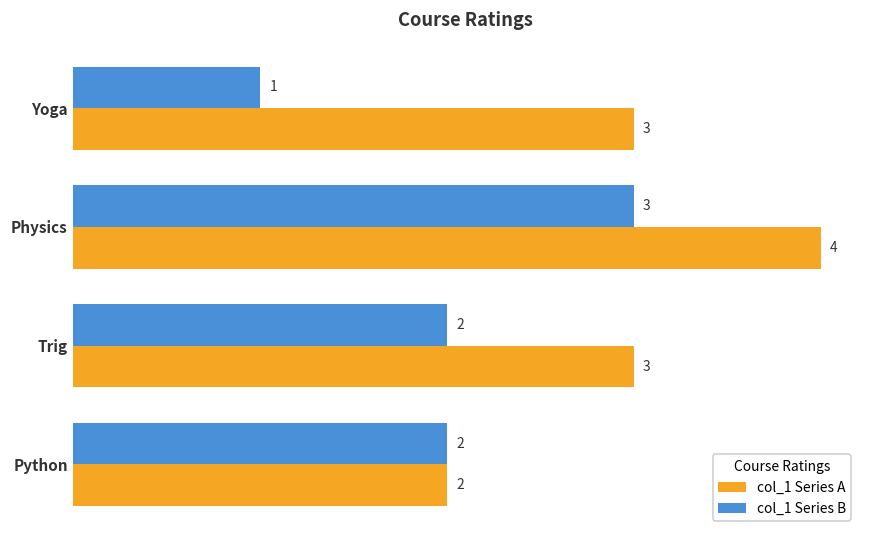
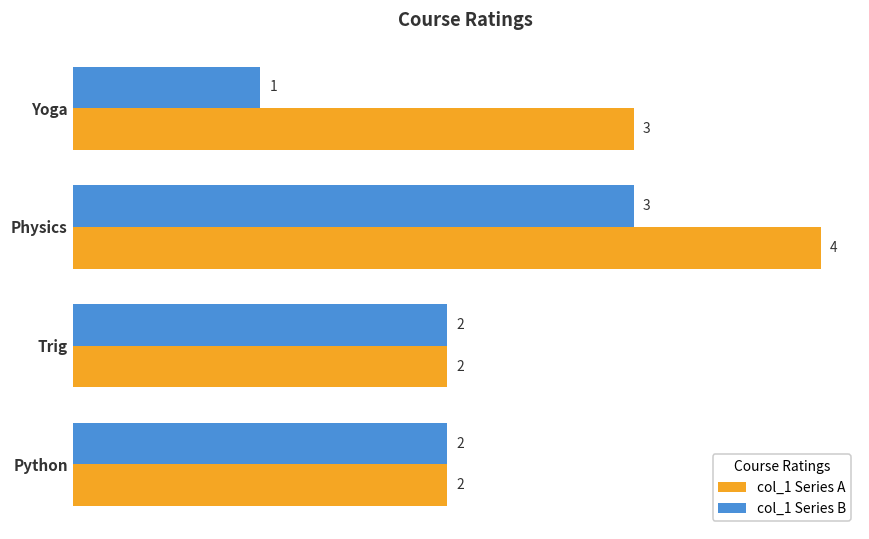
col_1 Series A, Trig: 3 -> 2
